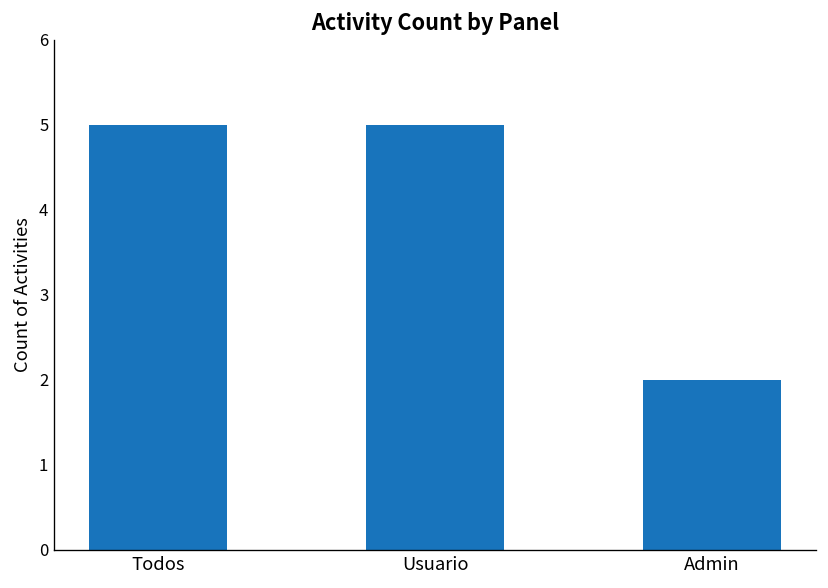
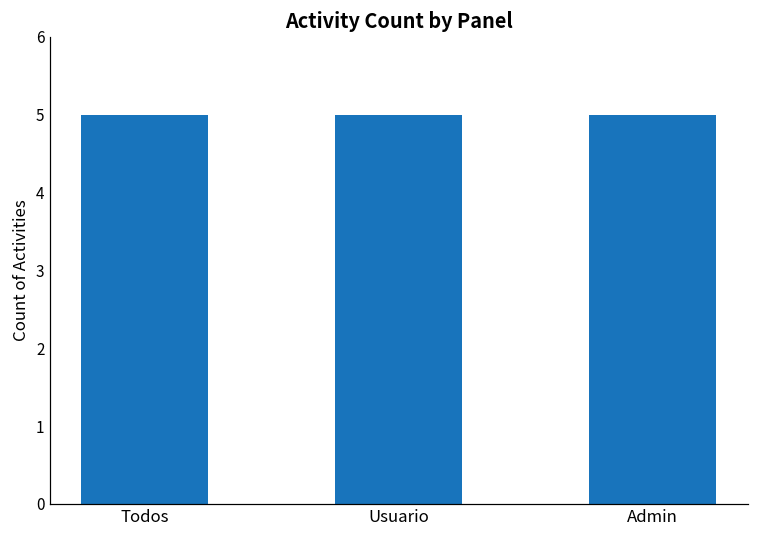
Admin: 2 -> 5
